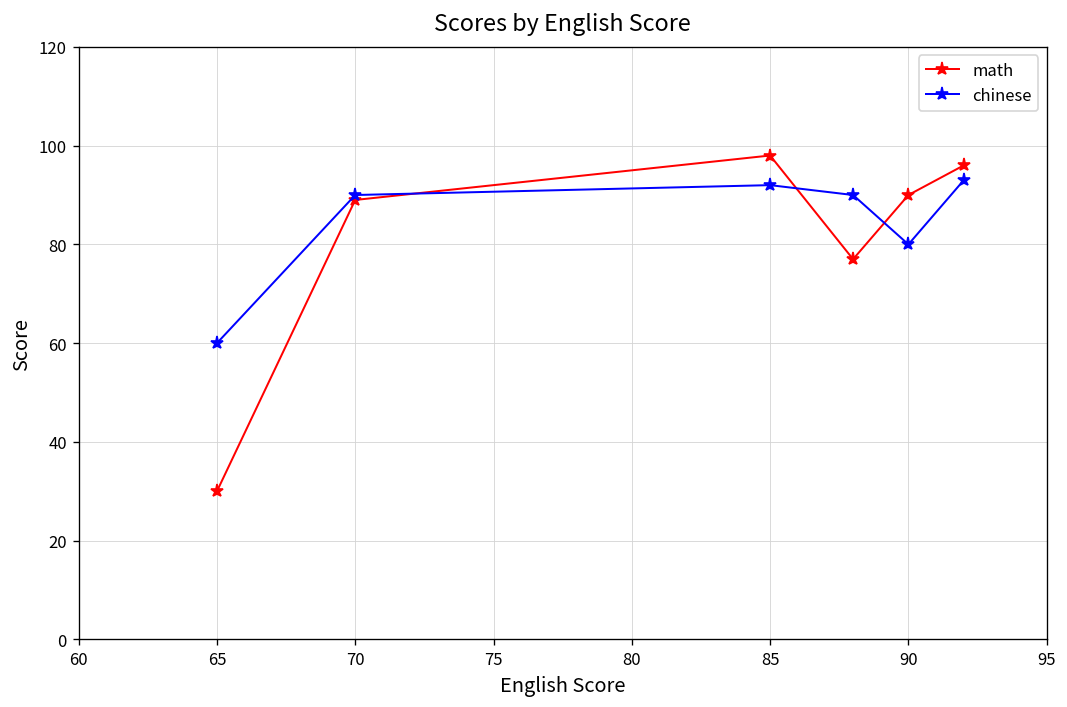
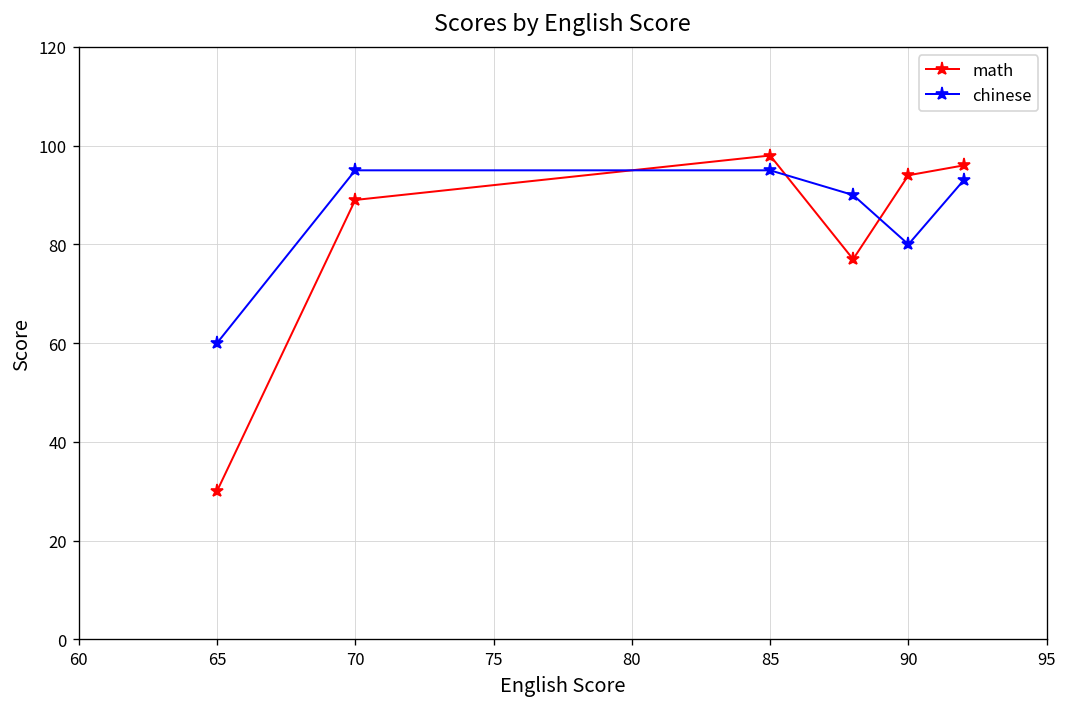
chinese, 70: 90 -> 95
chinese, 85: 92 -> 95
math, 90: 90 -> 94
